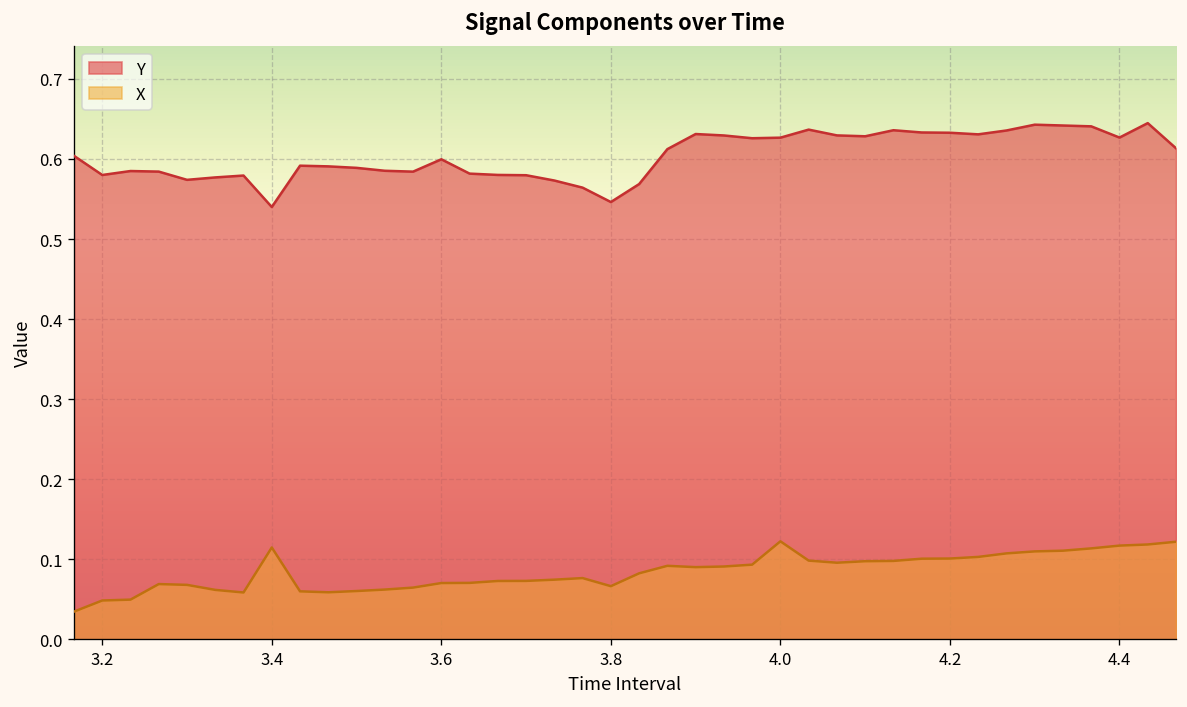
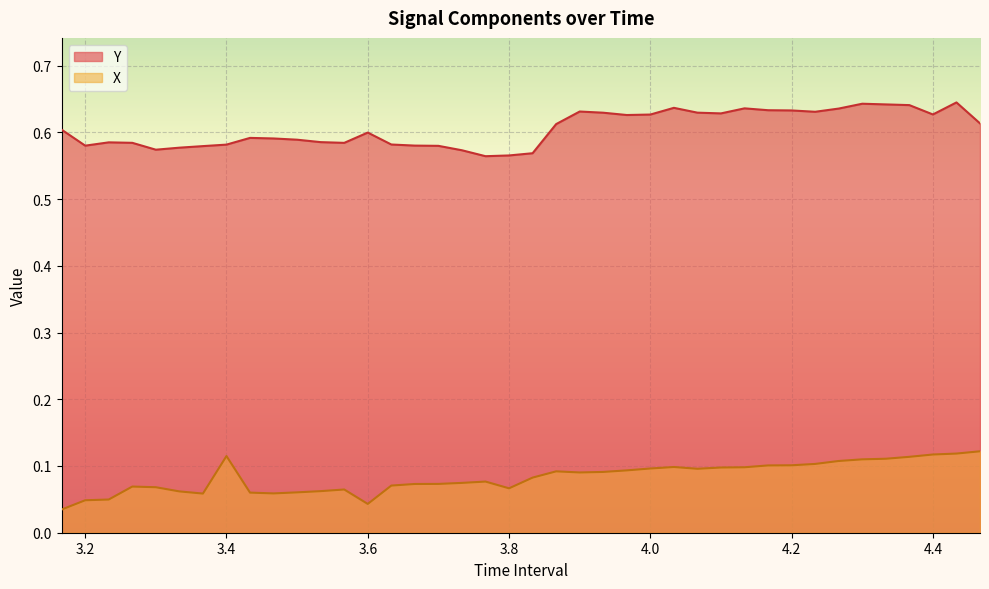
Y, 3.4: 0.54 -> 0.58
X, 3.6: 0.07 -> 0.04
Y, 3.8: 0.55 -> 0.57
X, 4.0: 0.12 -> 0.10
